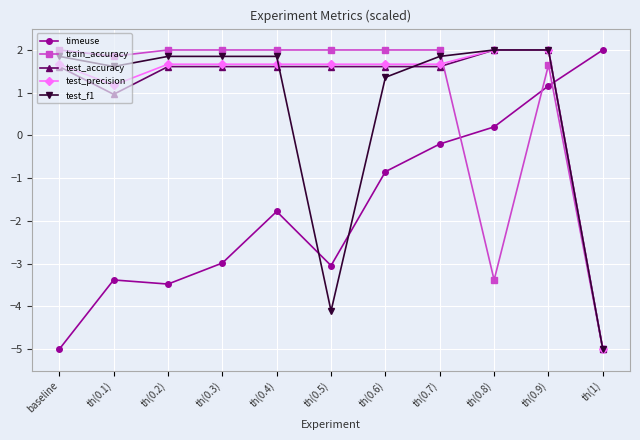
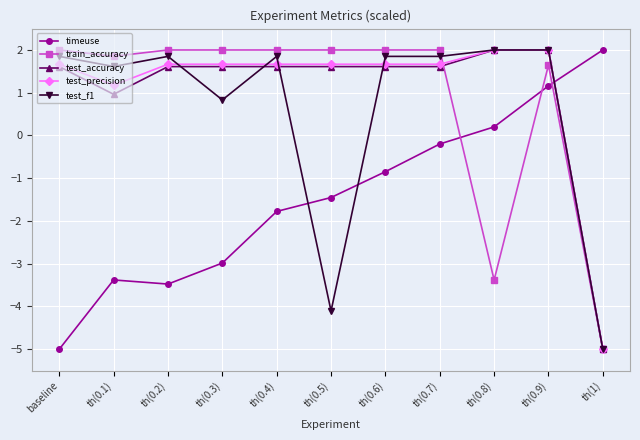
test_f1, th(0.3): 1.8 -> 0.8
timeuse, th(0.5): -3.0 -> -1.5
test_f1, th(0.6): 1.4 -> 1.8
